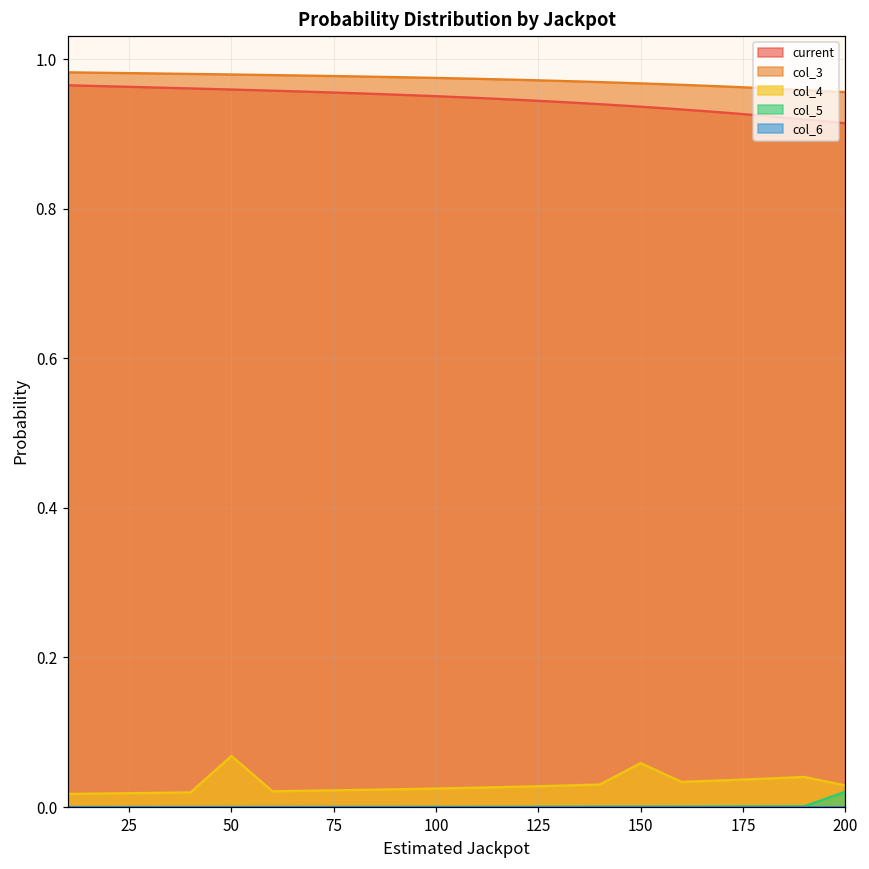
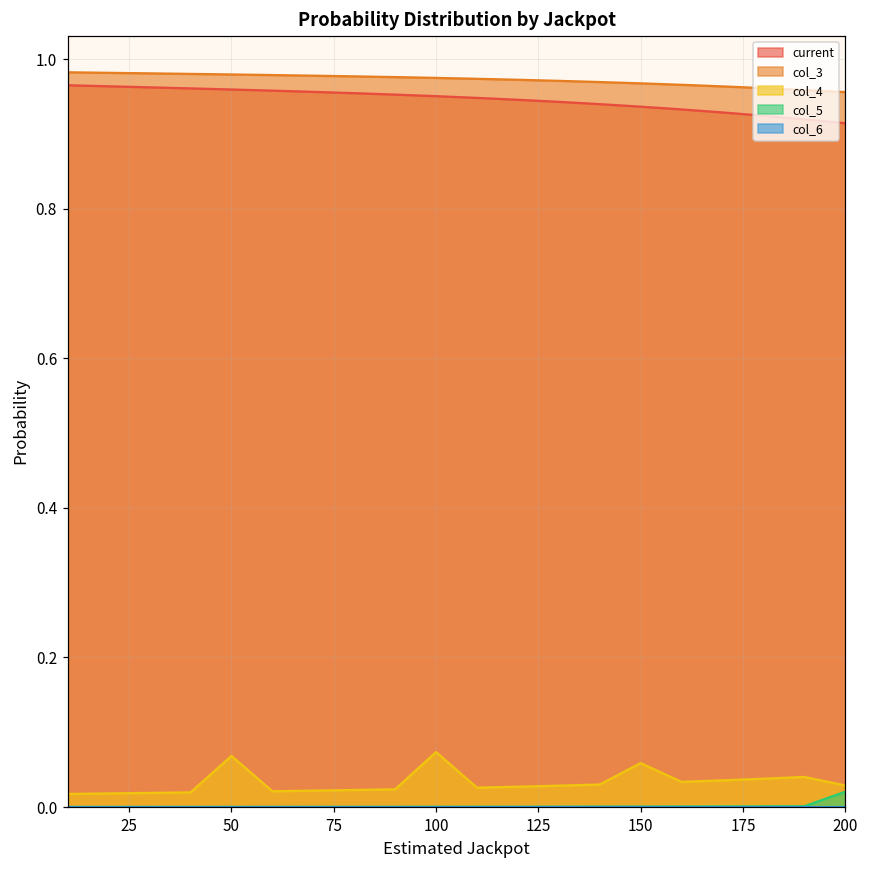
col_4, 100: 0.02 -> 0.07
